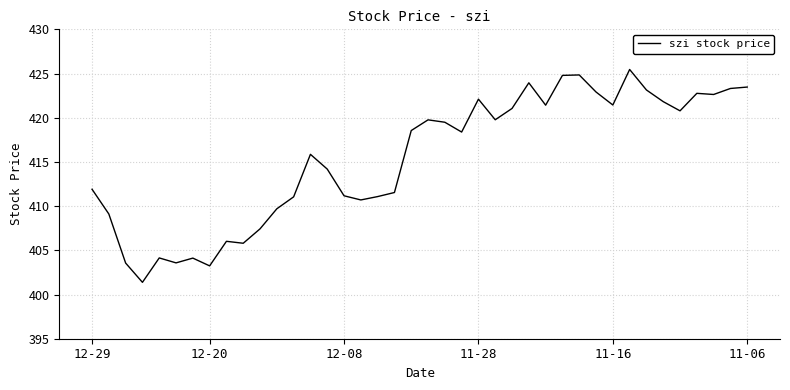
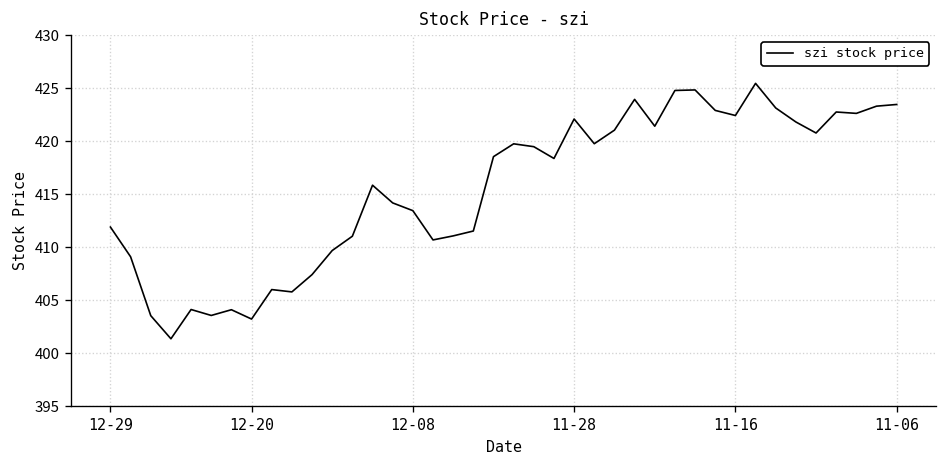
12-08: 411 -> 413
11-16: 421 -> 422
